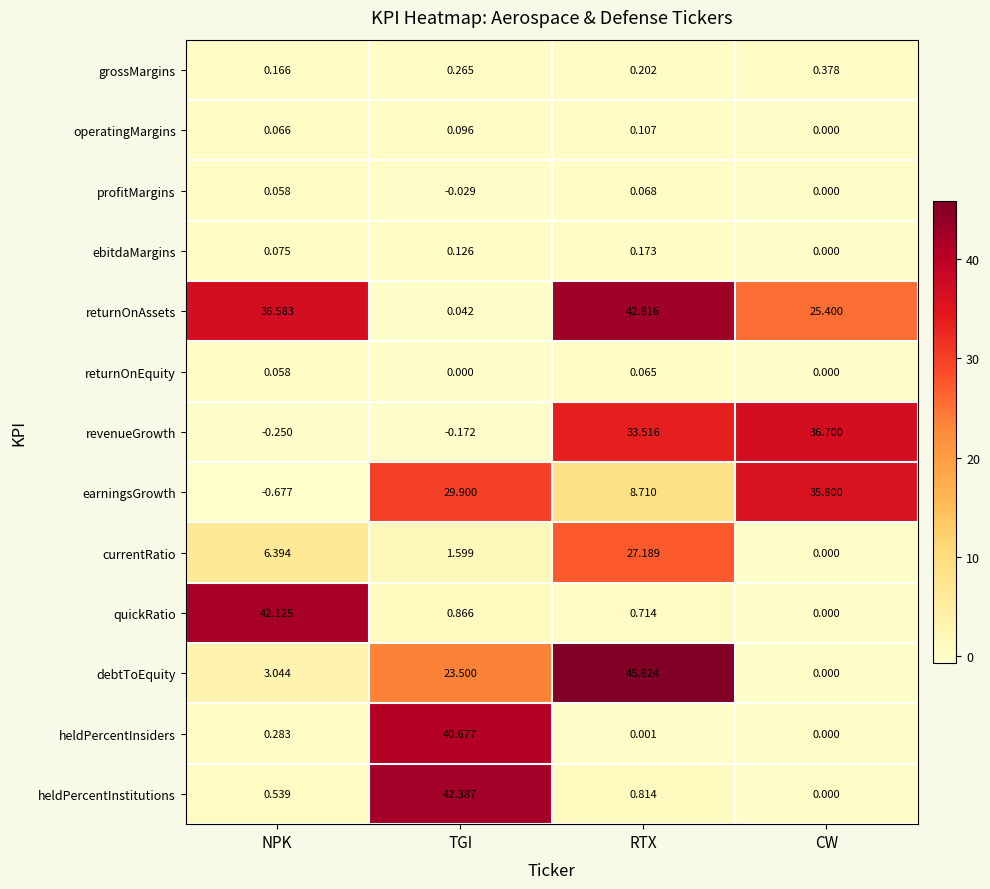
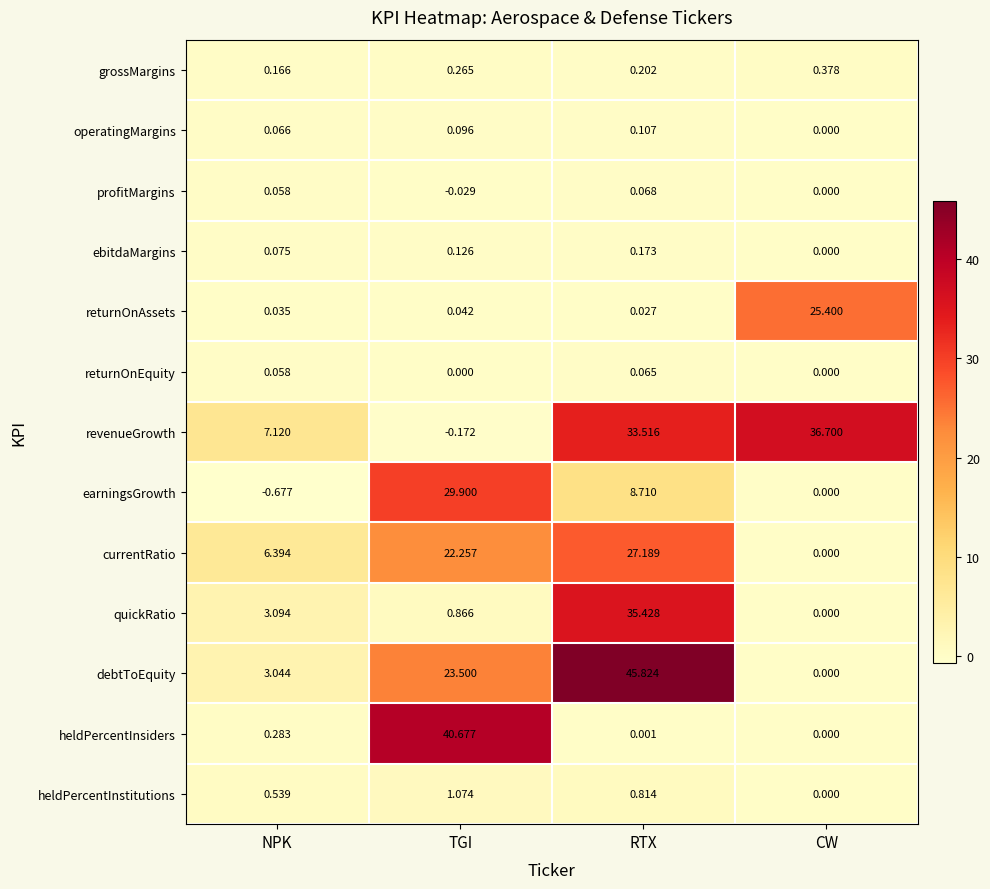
returnOnAssets, NPK: 36.583 -> 0.035
returnOnAssets, RTX: 42.816 -> 0.027
revenueGrowth, NPK: -0.250 -> 7.120
earningsGrowth, CW: 35.800 -> 0.000
currentRatio, TGI: 1.599 -> 22.257
quickRatio, NPK: 42.125 -> 3.094
quickRatio, RTX: 0.714 -> 35.428
heldPercentInstitutions, TGI: 42.387 -> 1.074
